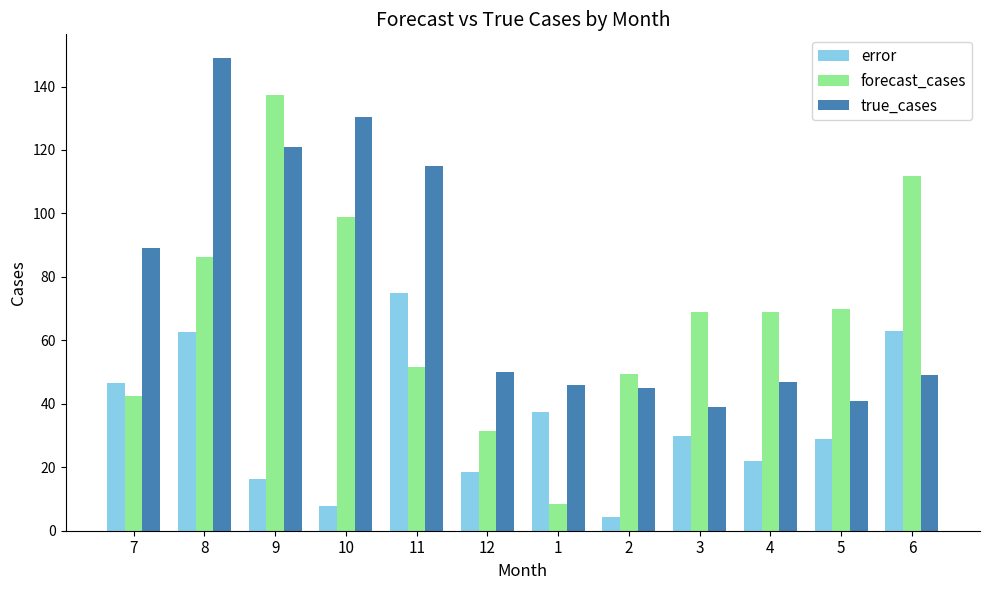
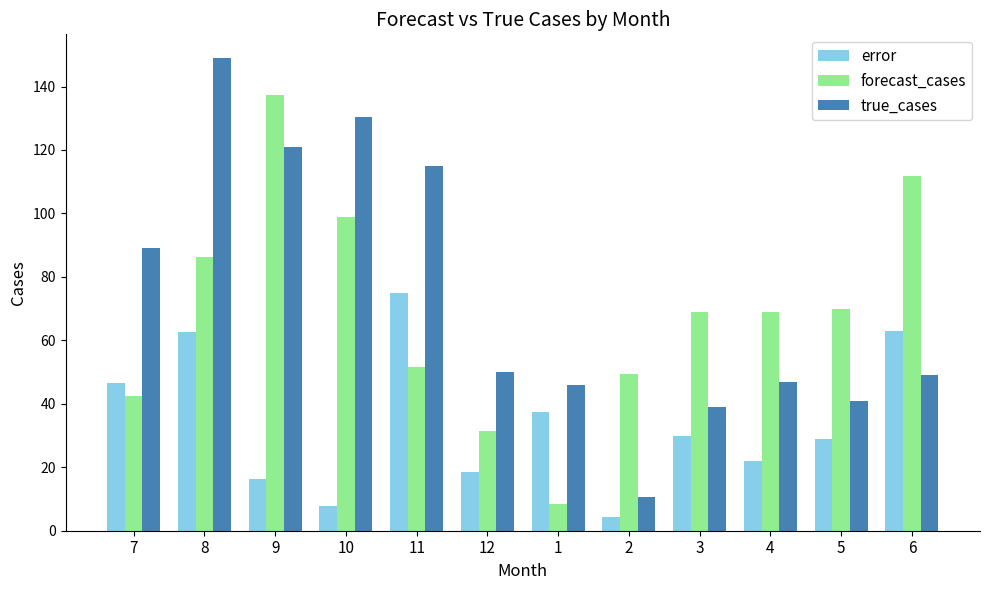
true_cases, 2: 45 -> 11
